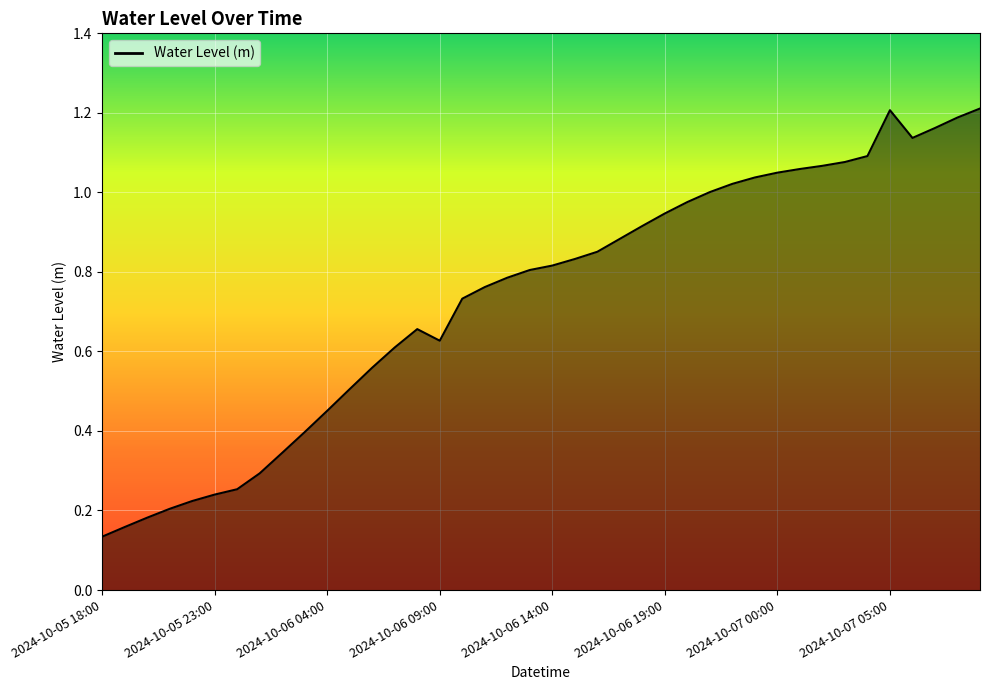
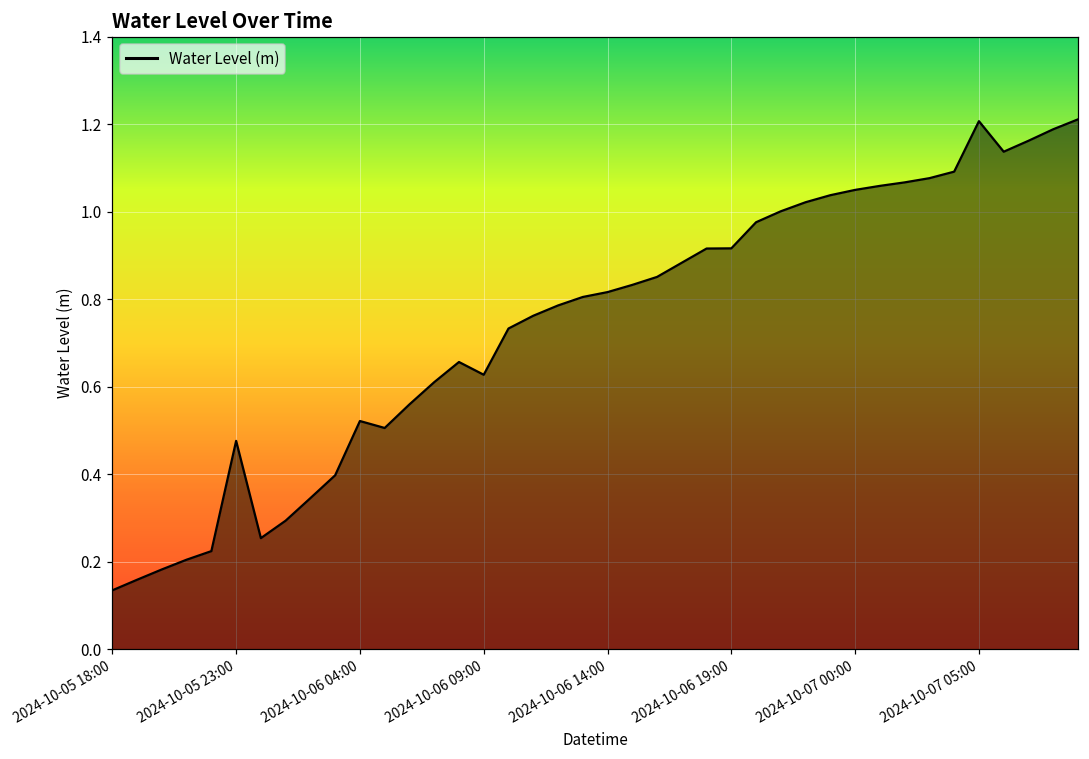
2024-10-05 23:00: 0.24 -> 0.48
2024-10-06 04:00: 0.45 -> 0.52
2024-10-06 19:00: 0.95 -> 0.92
